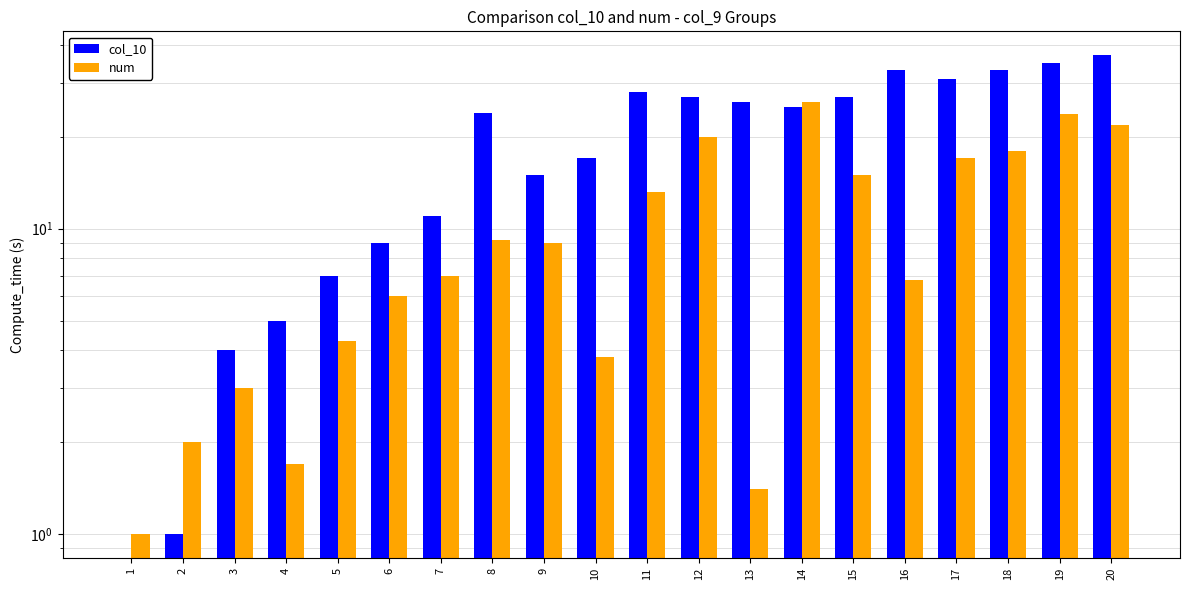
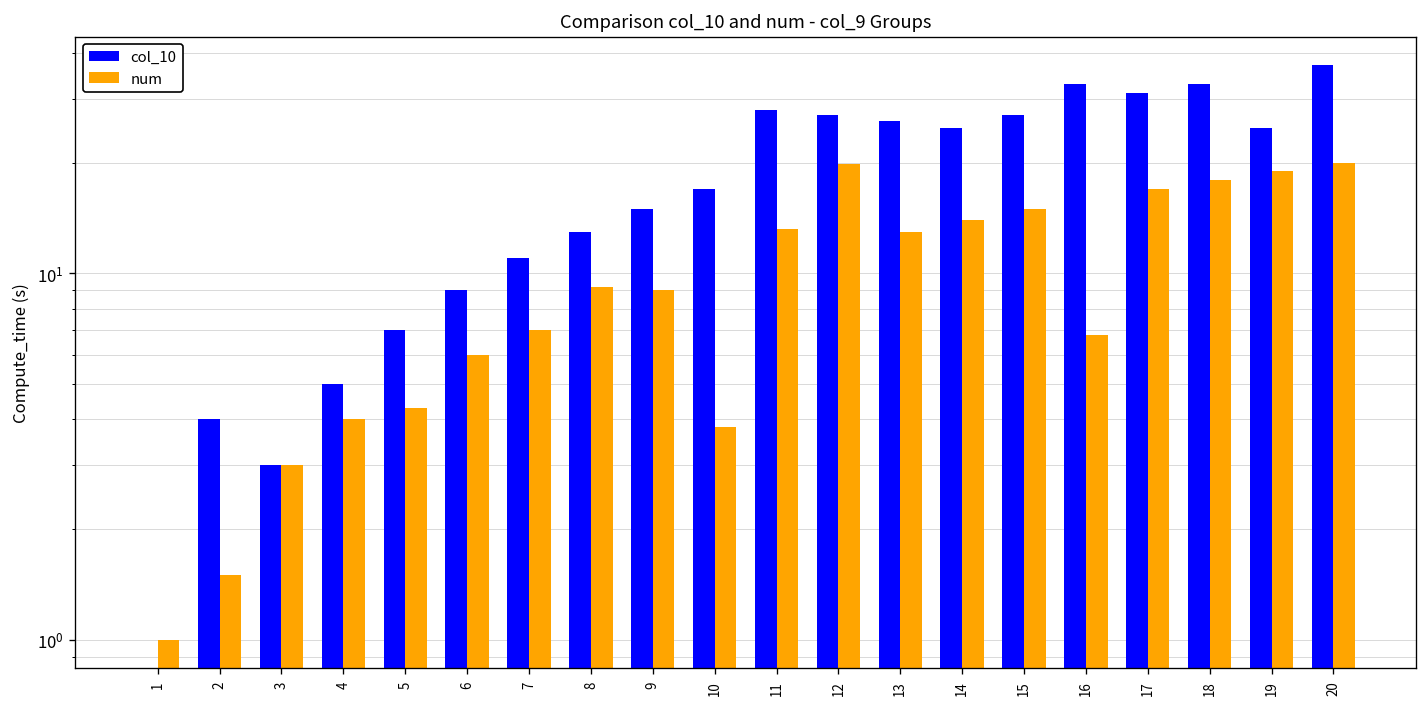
col_10, 2: 1 -> 4
num, 2: 2.0 -> 1.5
col_10, 3: 4 -> 3
num, 4: 1.7 -> 4.0
col_10, 8: 24 -> 13
num, 13: 1.4 -> 13.0
num, 14: 26 -> 14
col_10, 19: 35 -> 25
num, 19: 24 -> 19
num, 20: 22 -> 20
